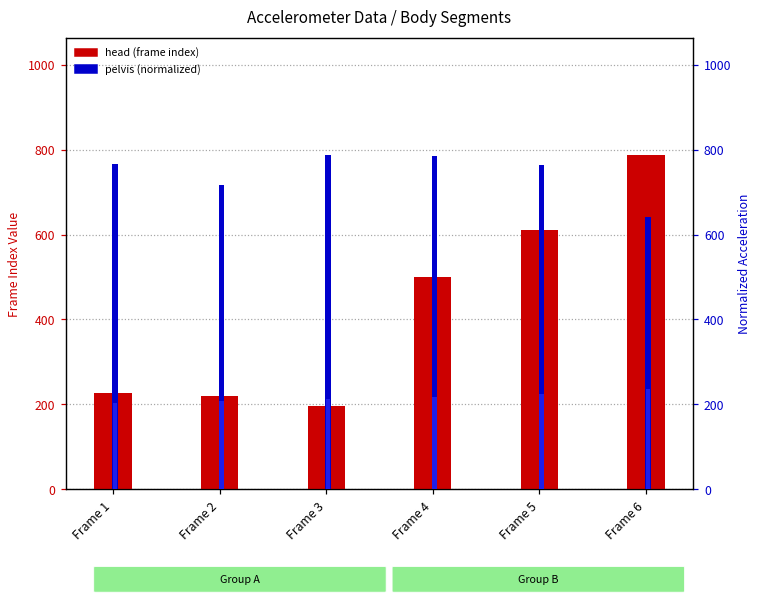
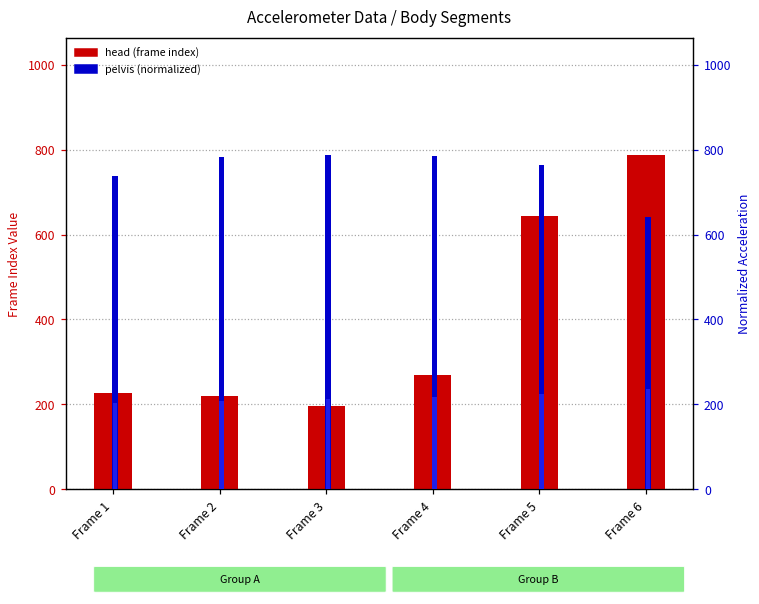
head (frame index), Frame 4: 500 -> 270
head (frame index), Frame 5: 610 -> 640
pelvis (normalized), Frame 1: 770 -> 740
pelvis (normalized), Frame 2: 720 -> 780
